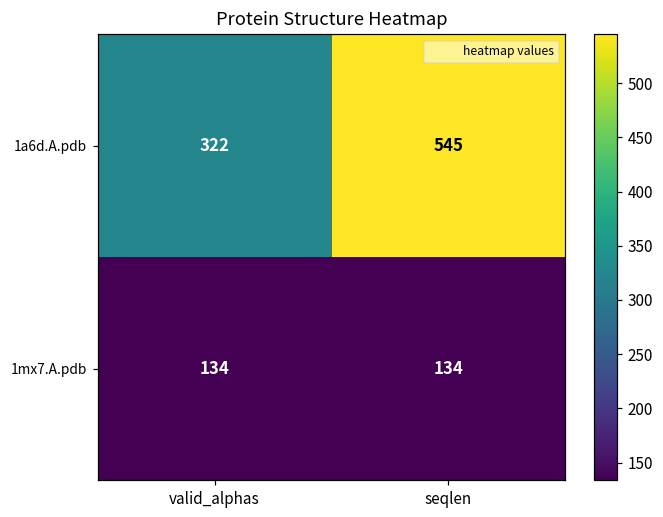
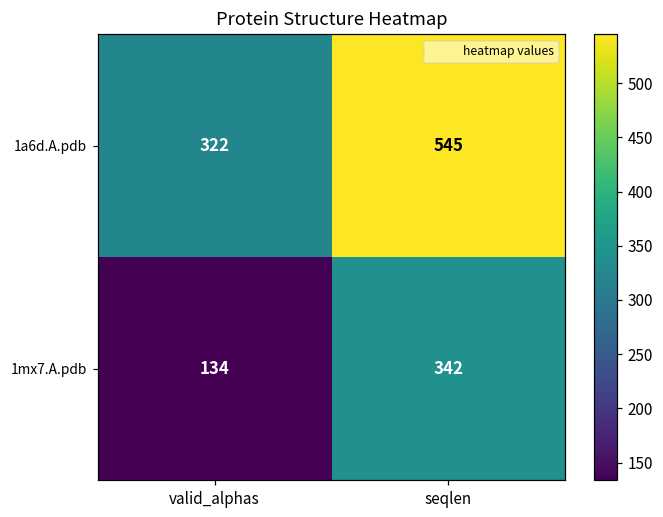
1mx7.A.pdb, seqlen: 134 -> 342
